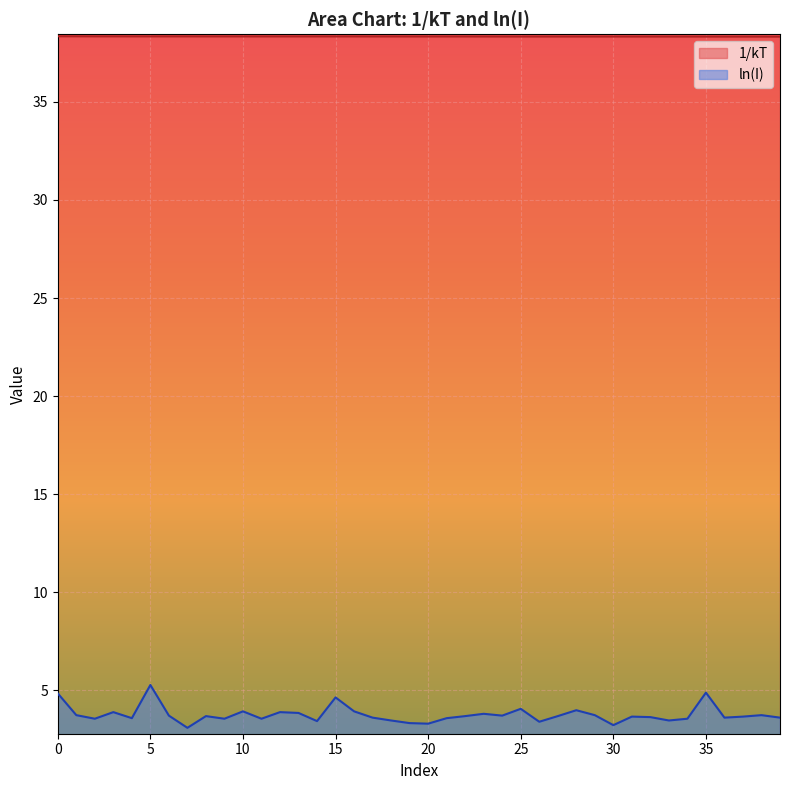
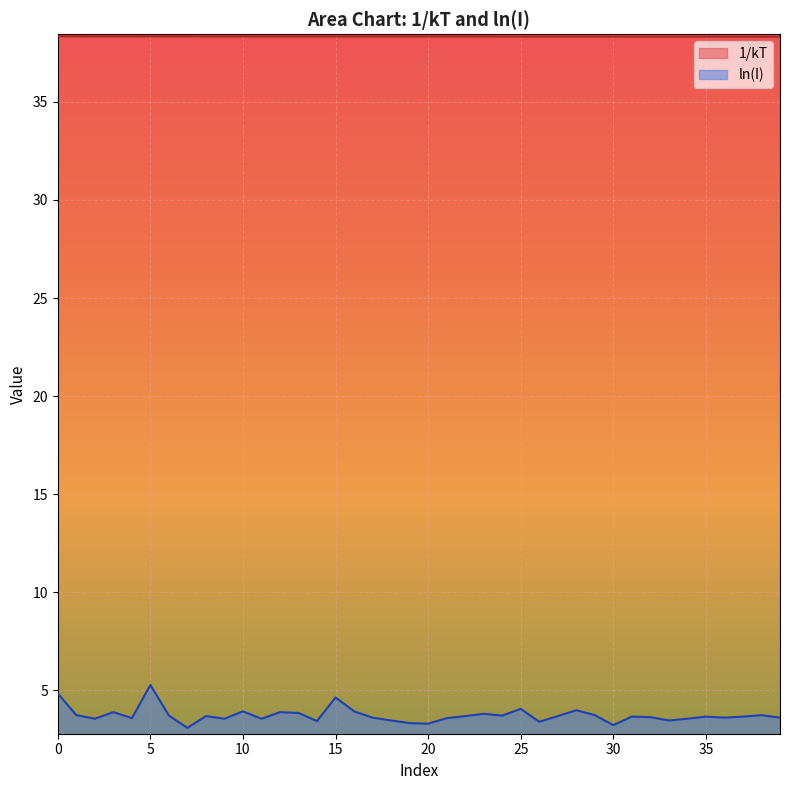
ln(I), 35: 4.9 -> 3.7
